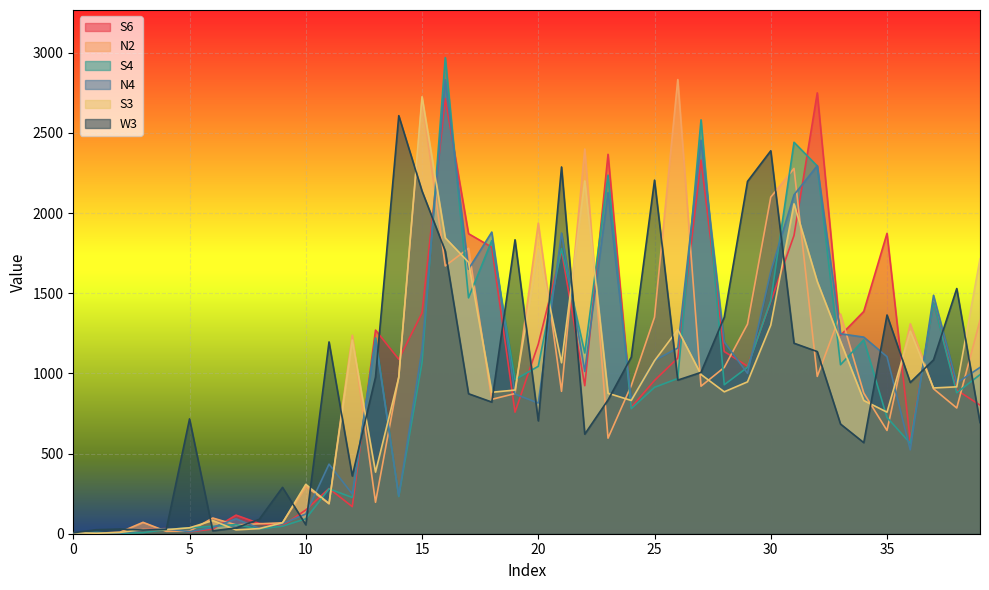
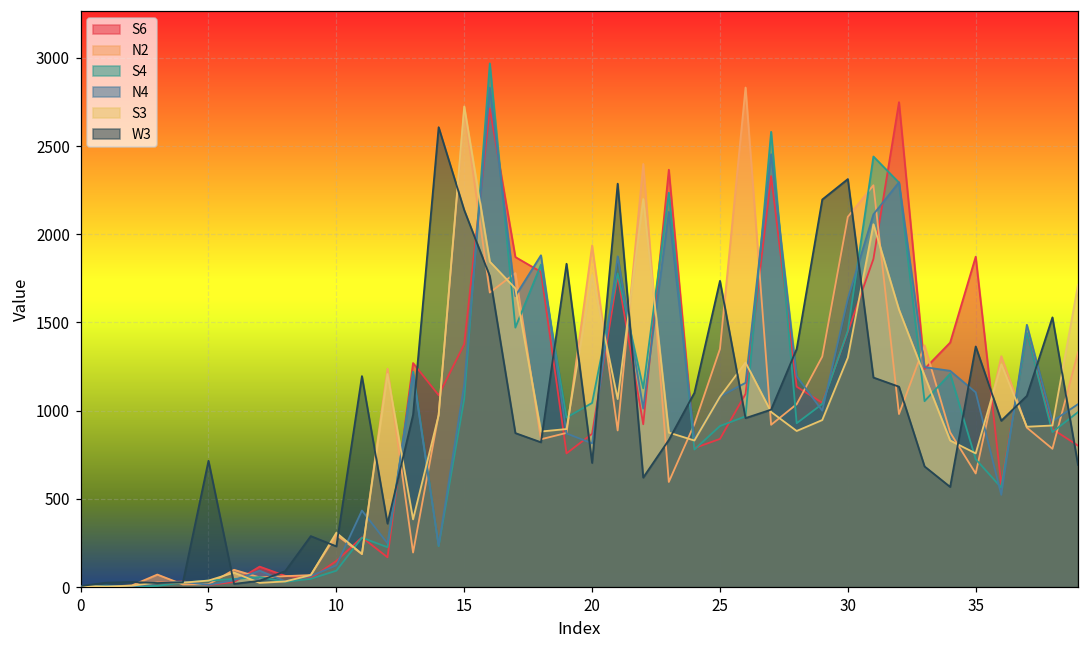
W3, 10: 60 -> 230
S6, 20: 1180 -> 870
S6, 25: 960 -> 840
W3, 25: 2210 -> 1740
W3, 30: 2390 -> 2310
